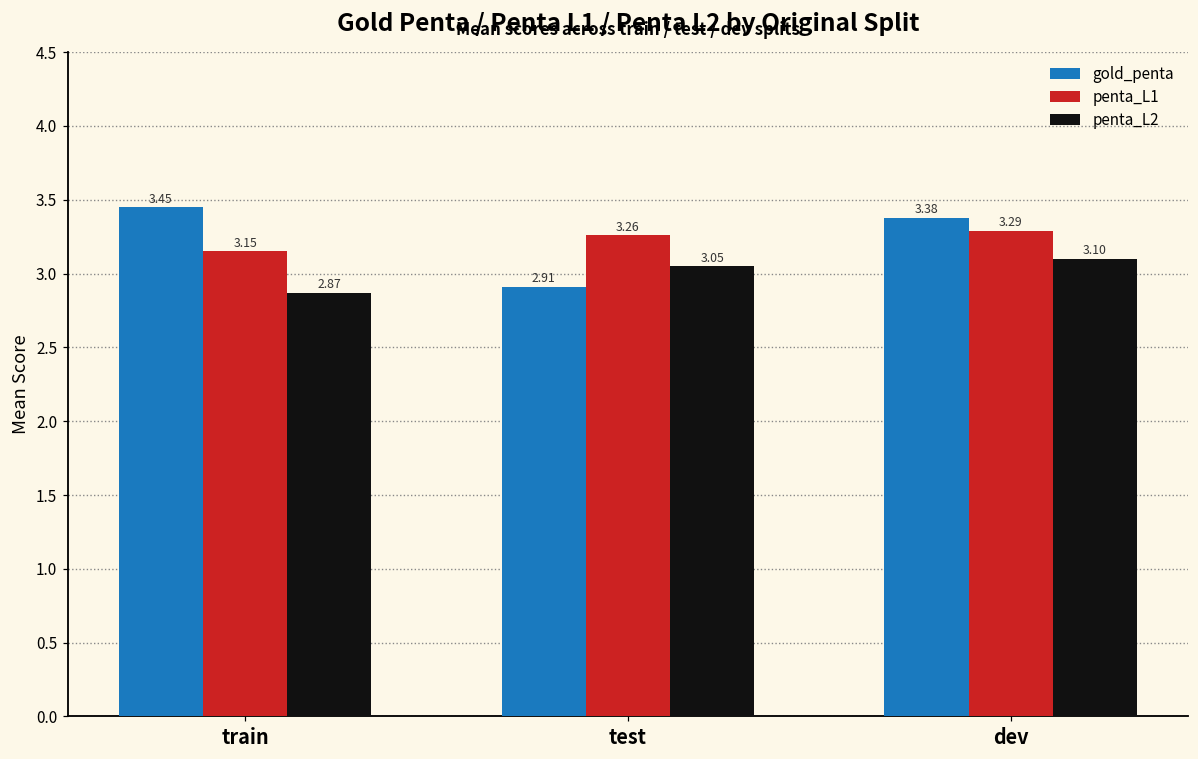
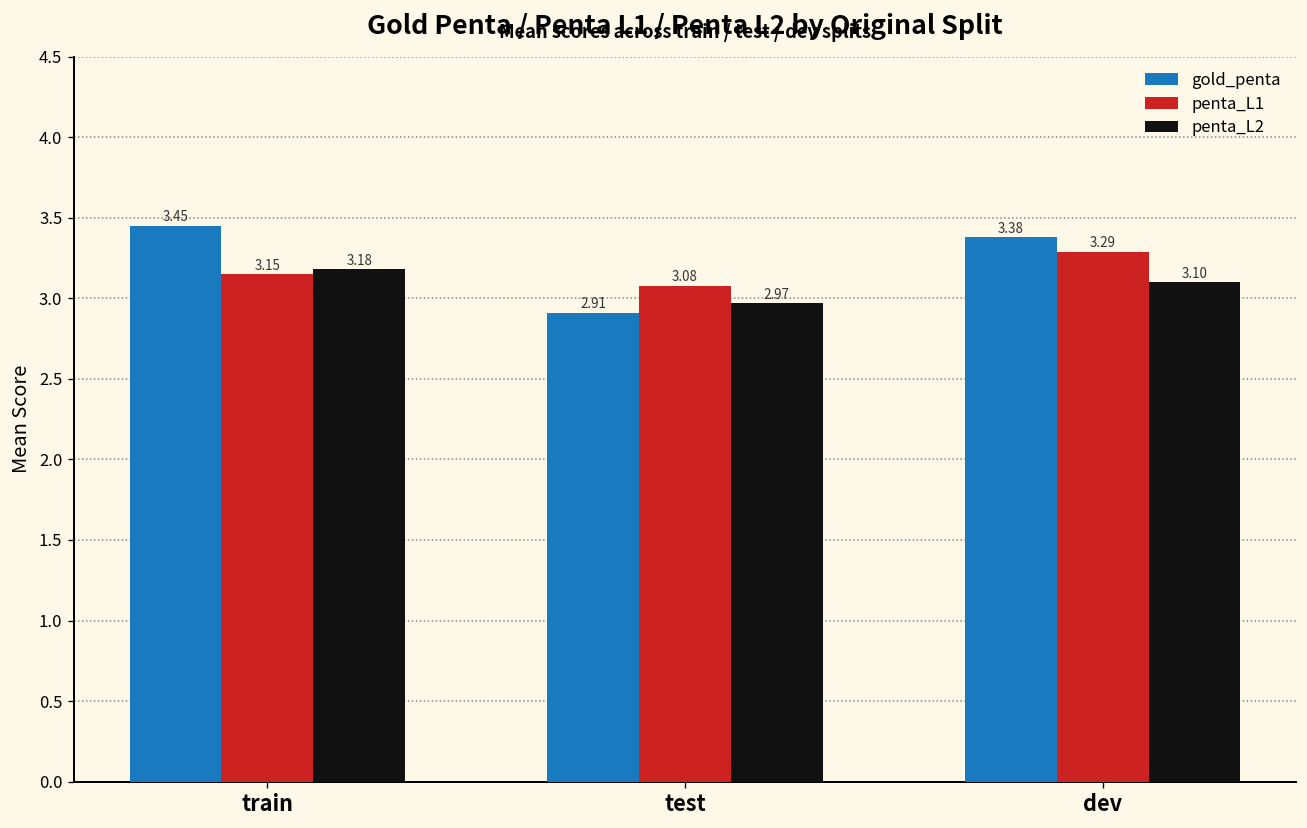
penta_L2, train: 2.87 -> 3.18
penta_L1, test: 3.26 -> 3.08
penta_L2, test: 3.05 -> 2.97
